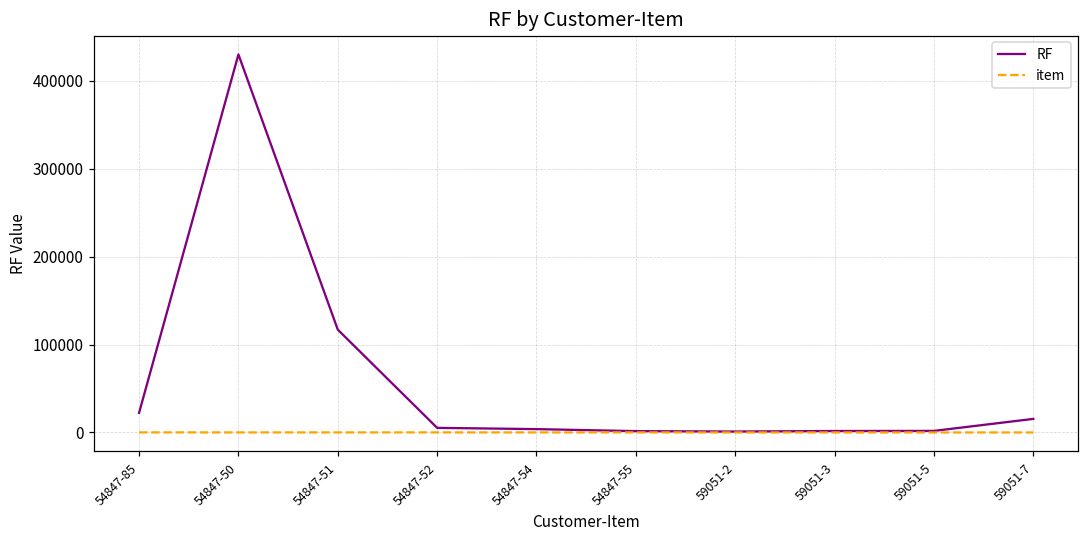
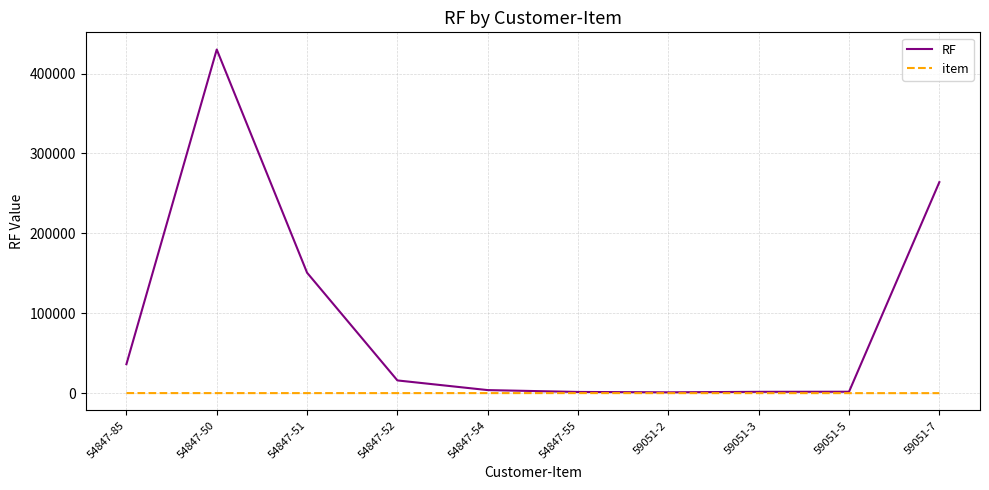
RF, 54847-85: 20000 -> 40000
RF, 54847-51: 120000 -> 150000
RF, 54847-52: 10000 -> 20000
RF, 59051-7: 20000 -> 260000
